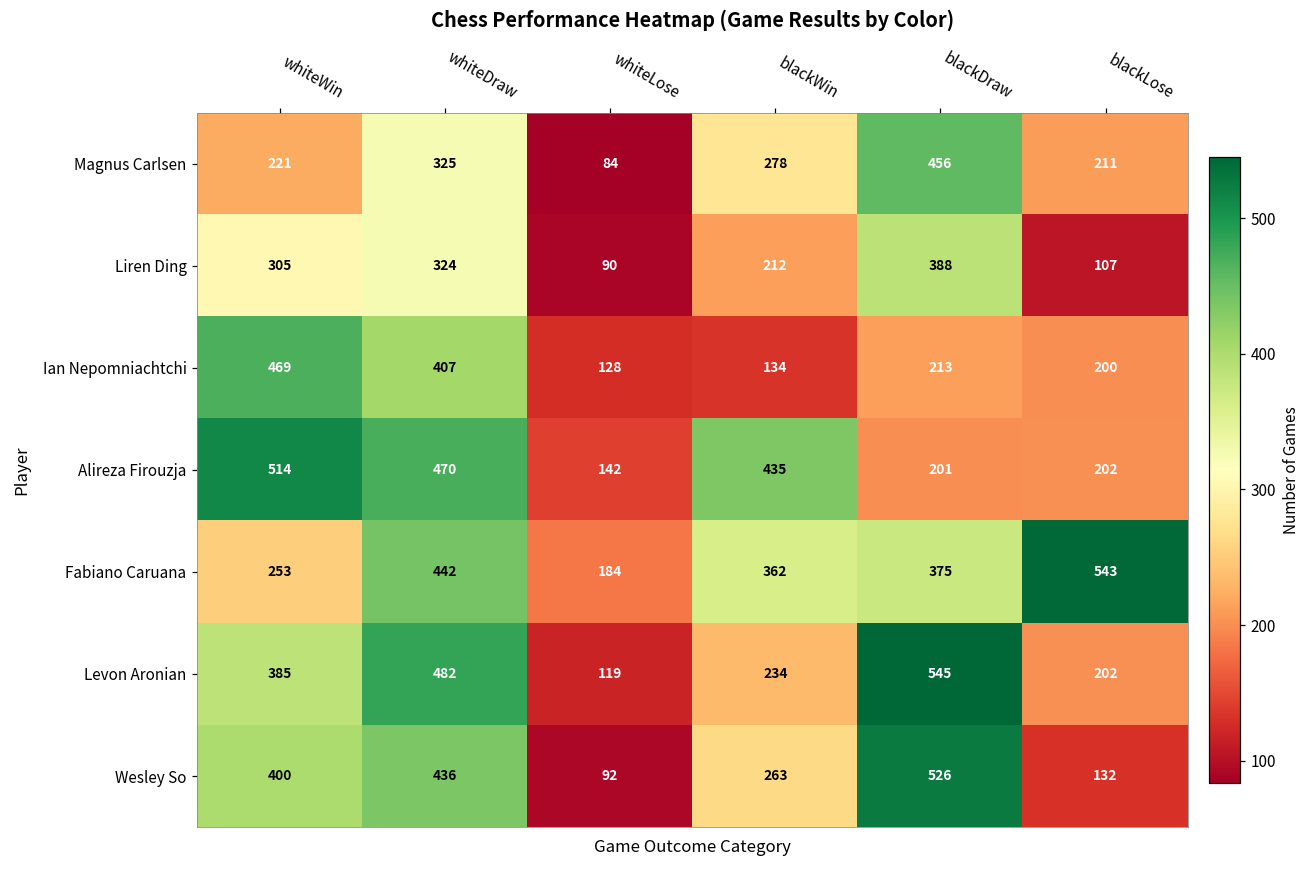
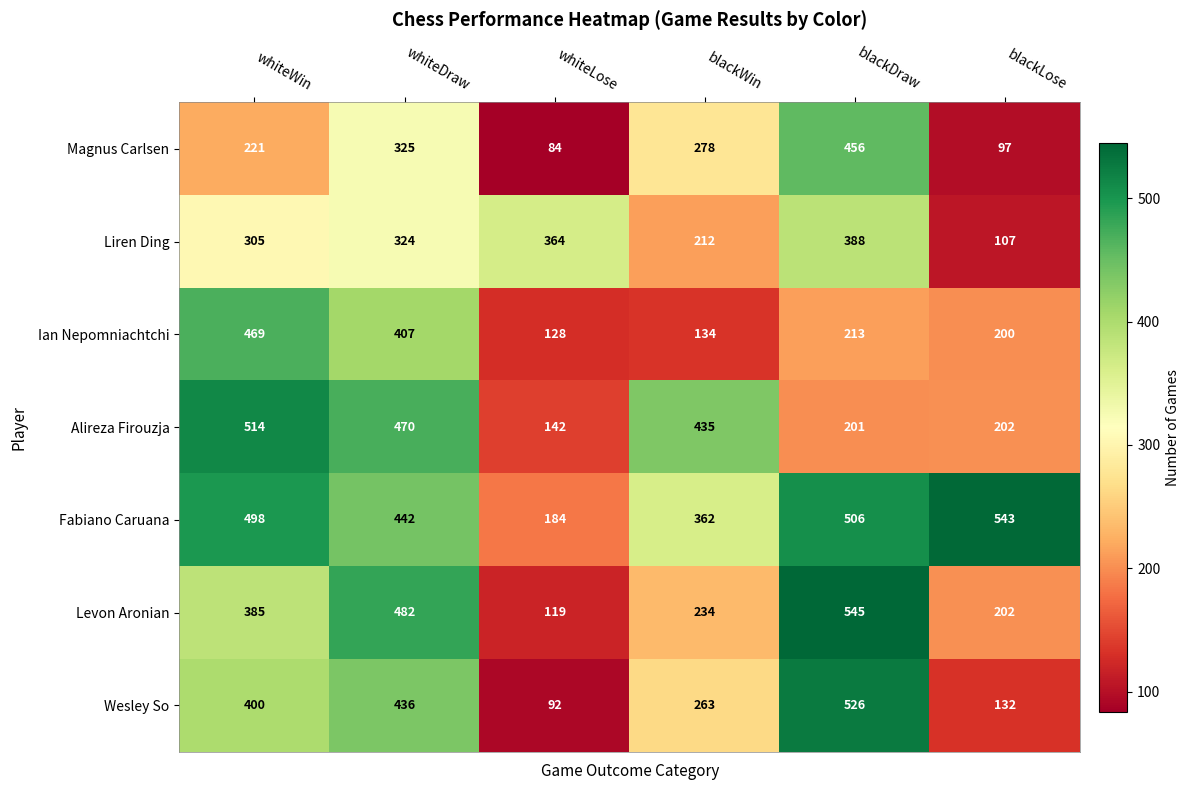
Magnus Carlsen, blackLose: 211 -> 97
Liren Ding, whiteLose: 90 -> 364
Fabiano Caruana, whiteWin: 253 -> 498
Fabiano Caruana, blackDraw: 375 -> 506
